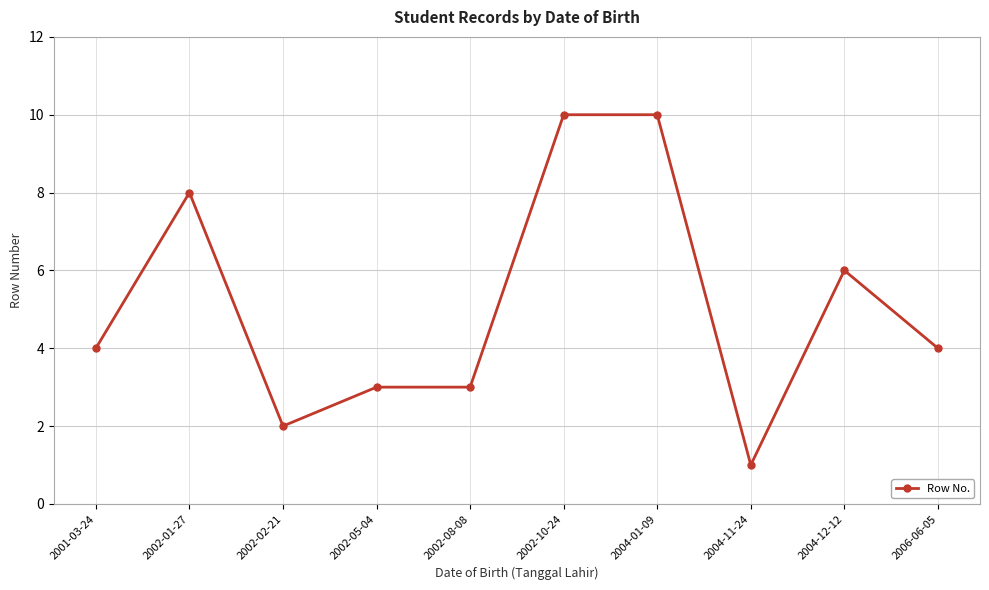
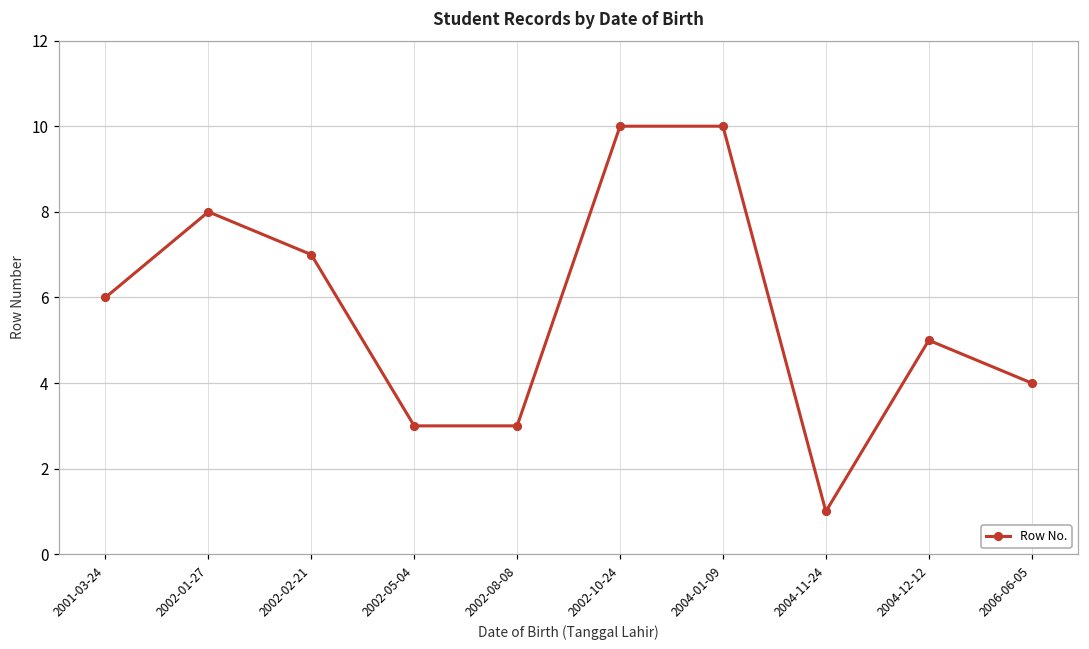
2001-03-24: 4 -> 6
2002-02-21: 2 -> 7
2004-12-12: 6 -> 5
